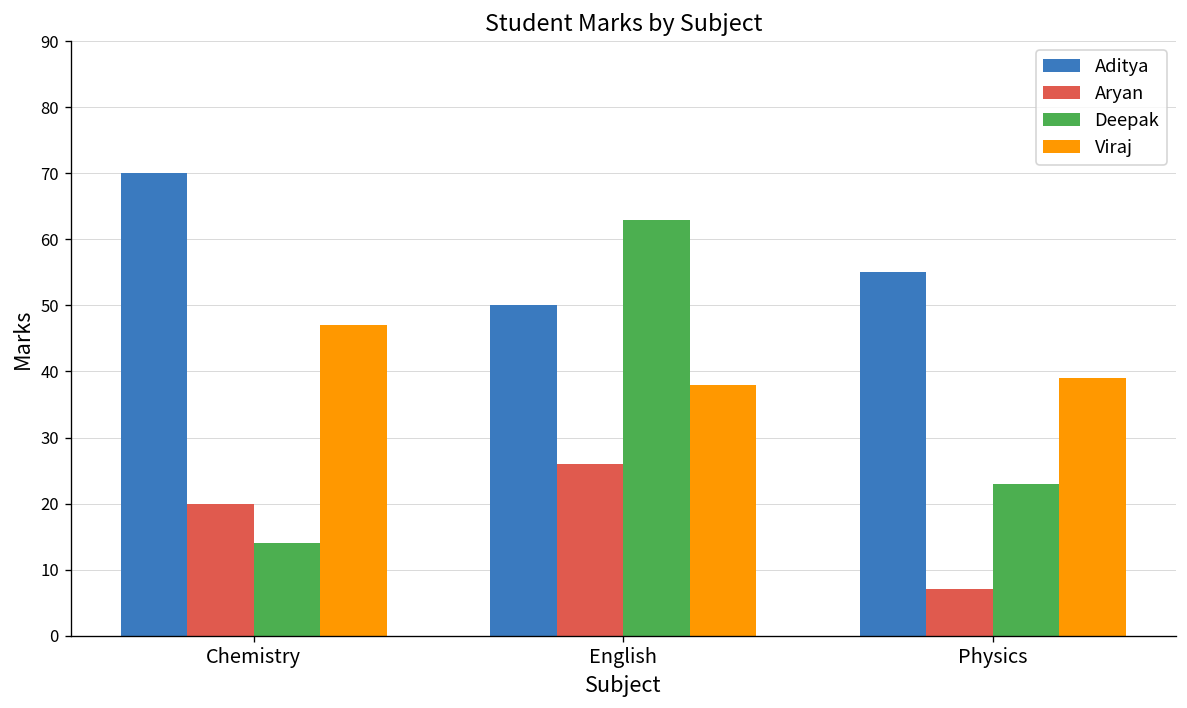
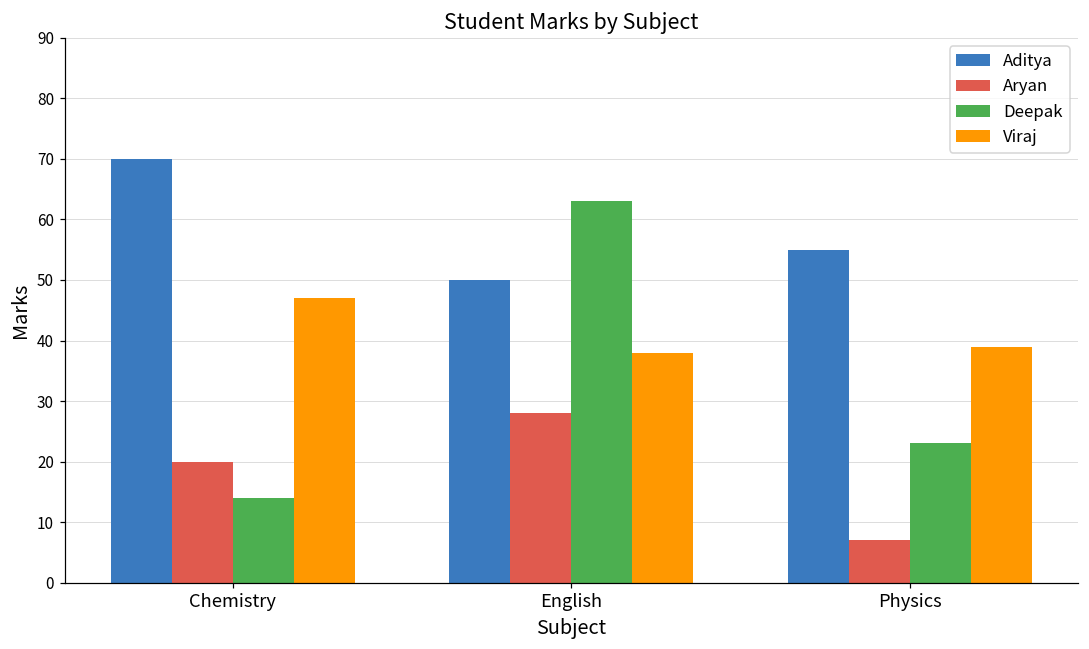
Aryan, English: 26 -> 28
